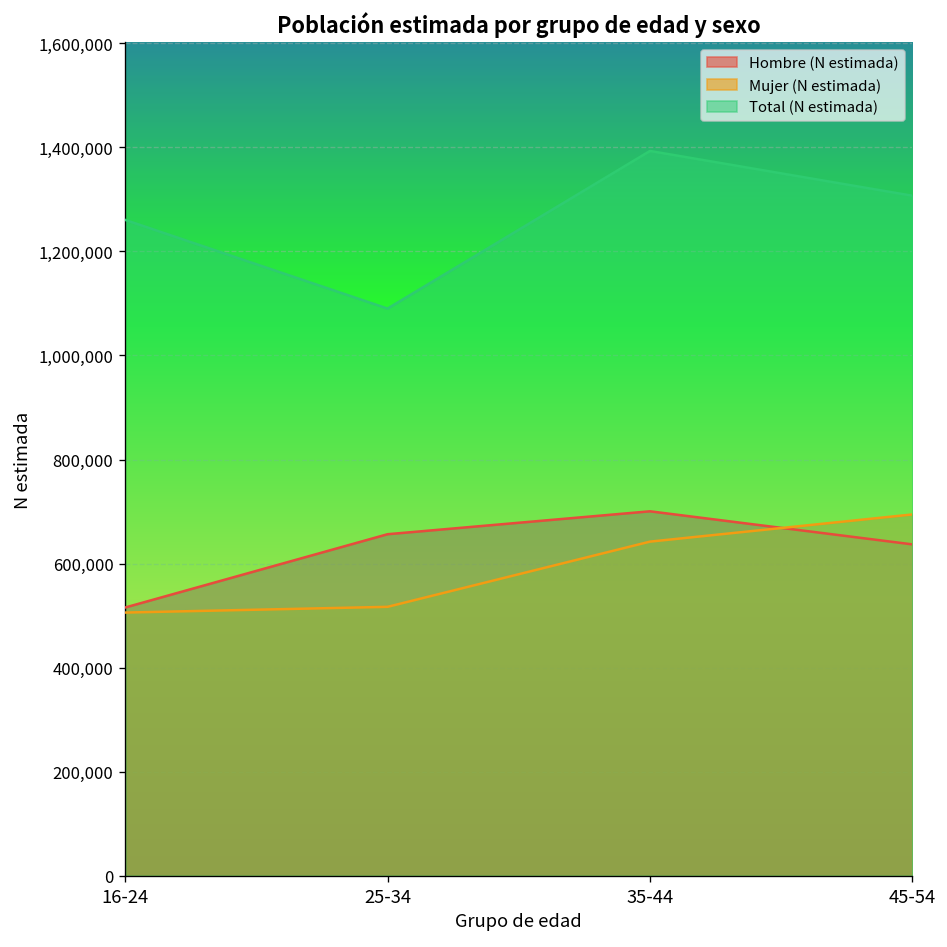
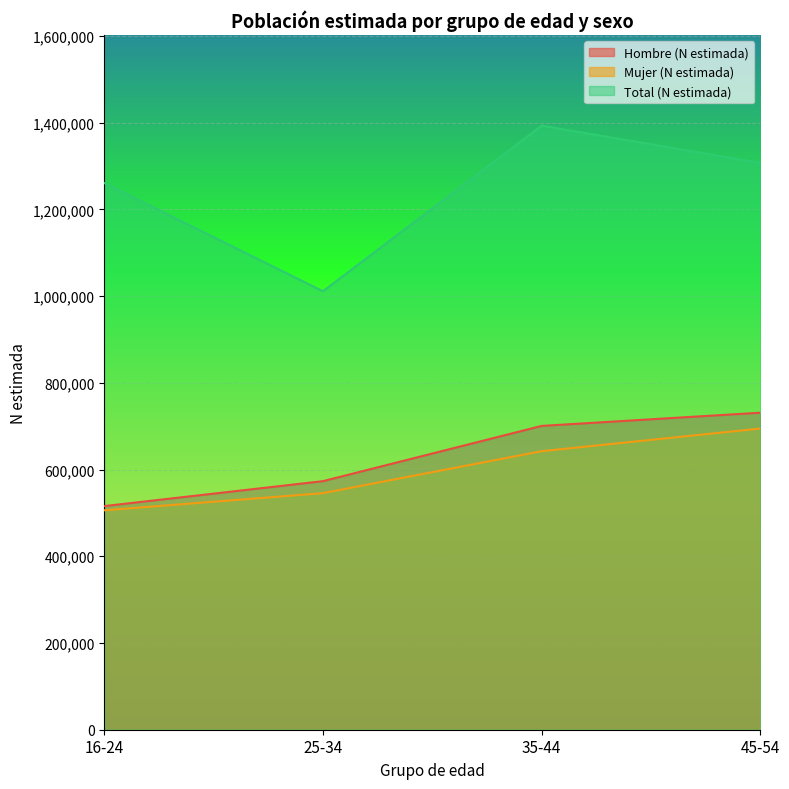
Hombre (N estimada), 25-34: 660,000 -> 570,000
Mujer (N estimada), 25-34: 520,000 -> 550,000
Total (N estimada), 25-34: 1,090,000 -> 1,010,000
Hombre (N estimada), 45-54: 640,000 -> 730,000
